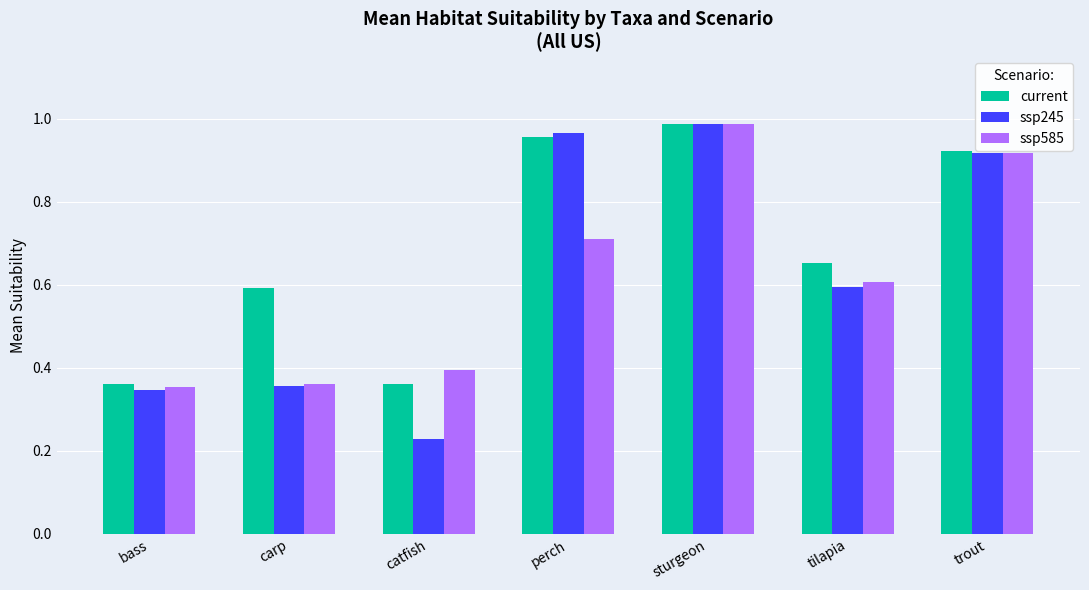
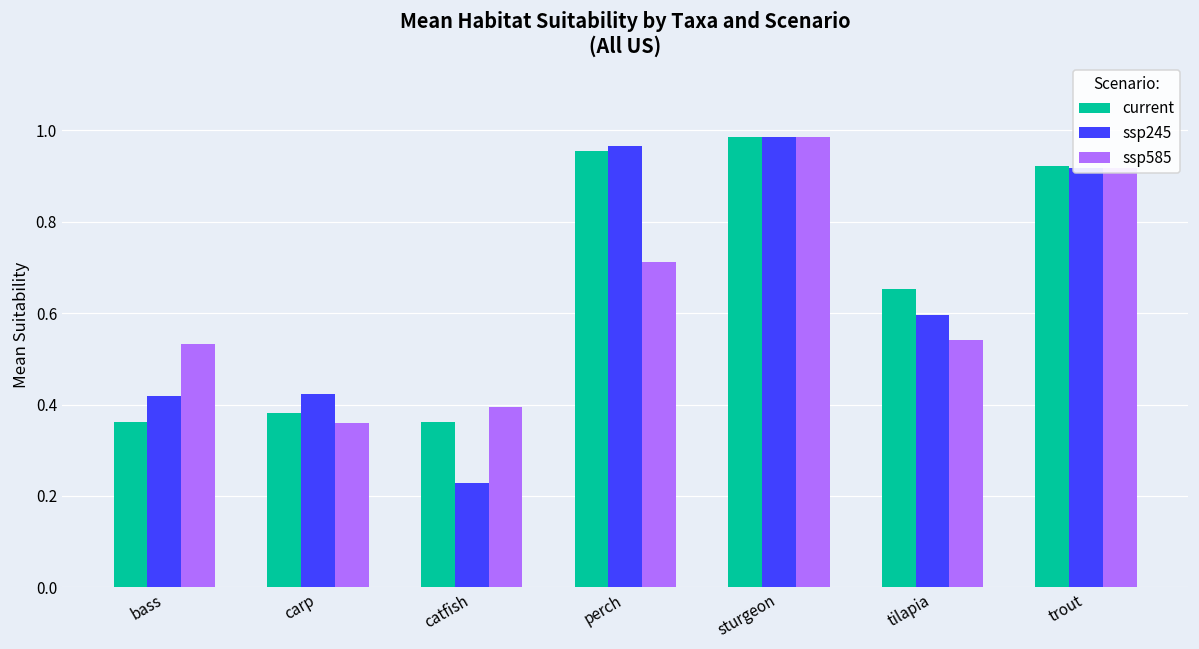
ssp245, bass: 0.35 -> 0.42
ssp585, bass: 0.35 -> 0.53
current, carp: 0.59 -> 0.38
ssp245, carp: 0.36 -> 0.42
ssp585, tilapia: 0.61 -> 0.54
